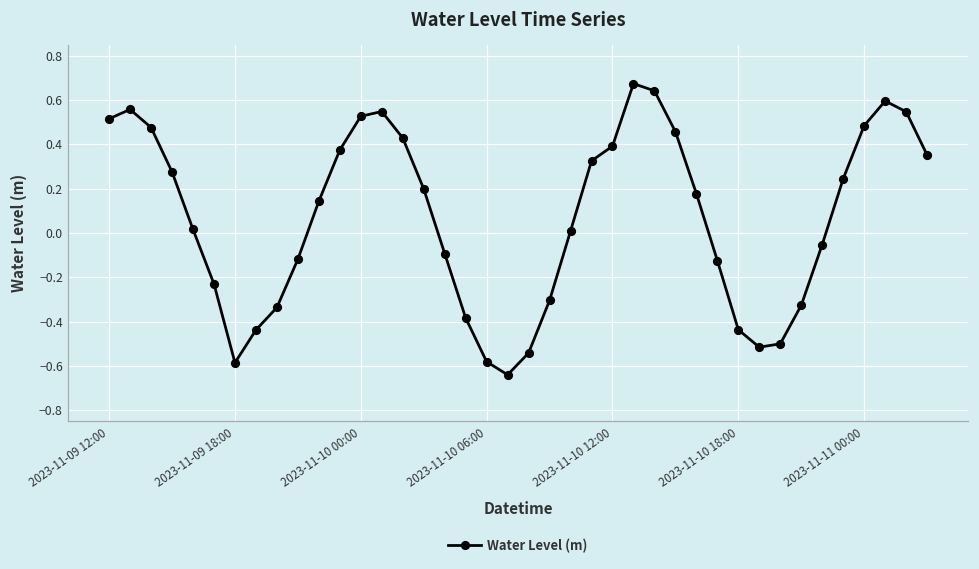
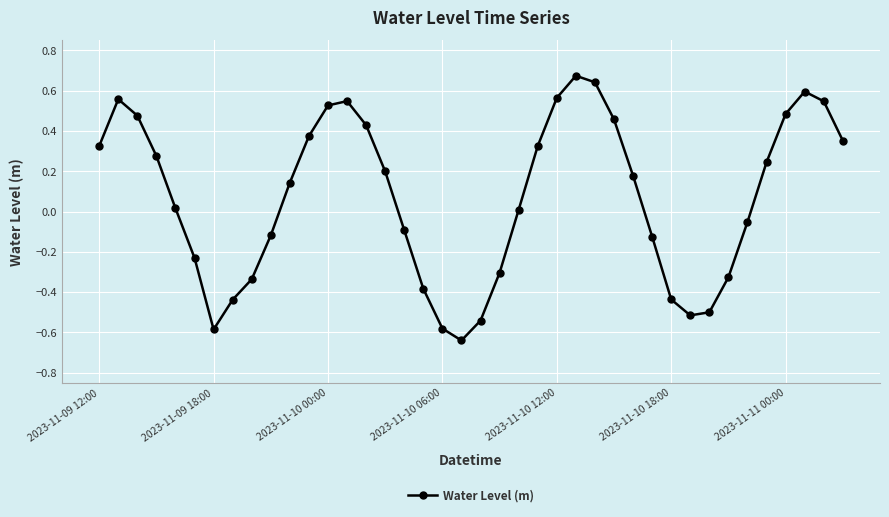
2023-11-09 12:00: 0.52 -> 0.33
2023-11-10 12:00: 0.39 -> 0.56
